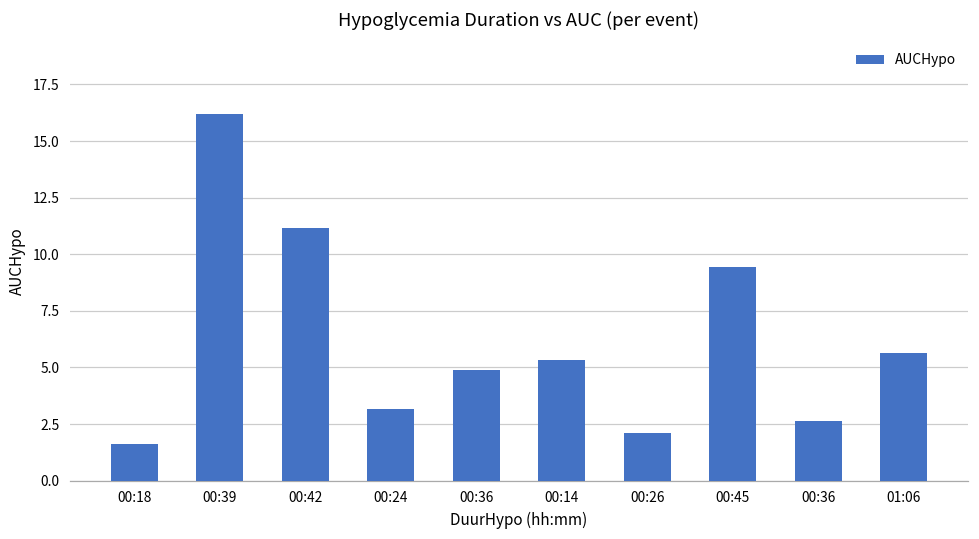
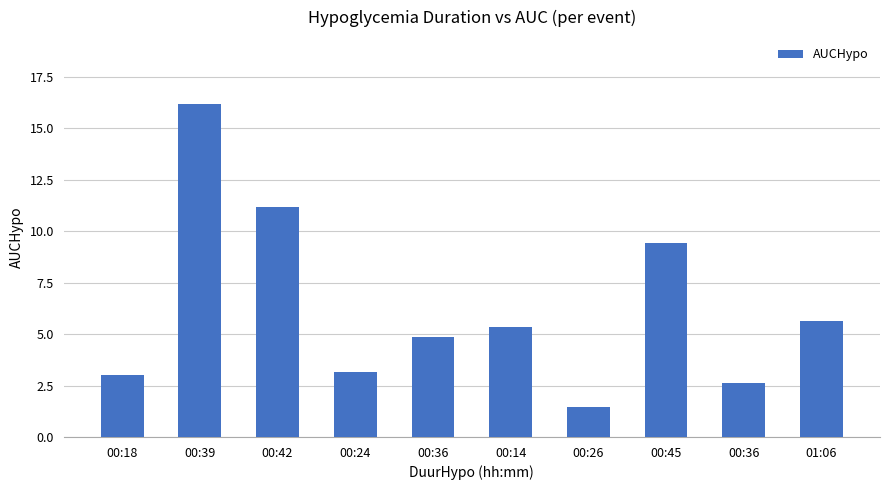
00:18: 1.6 -> 3.0
00:26: 2.1 -> 1.5
